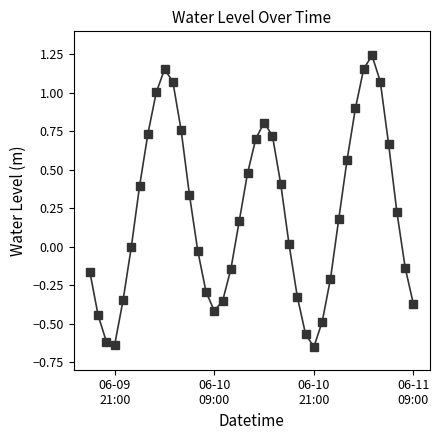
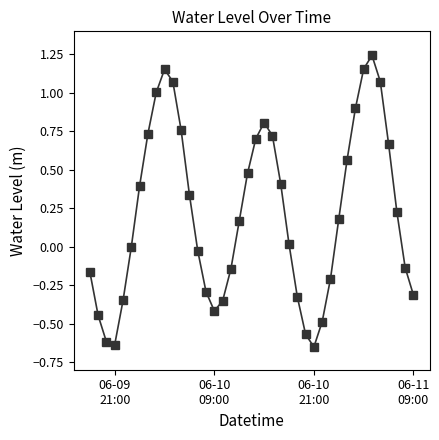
06-11 09:00: -0.38 -> -0.32
